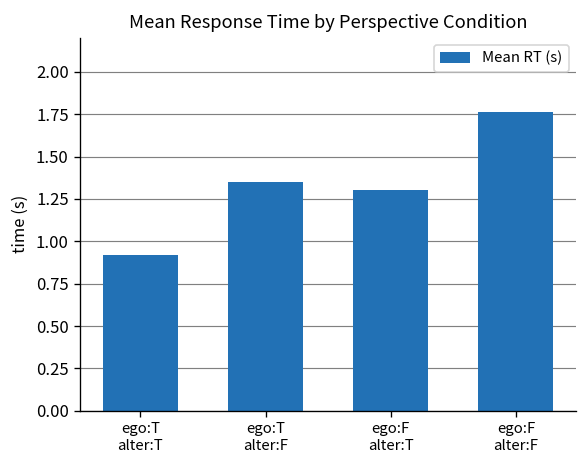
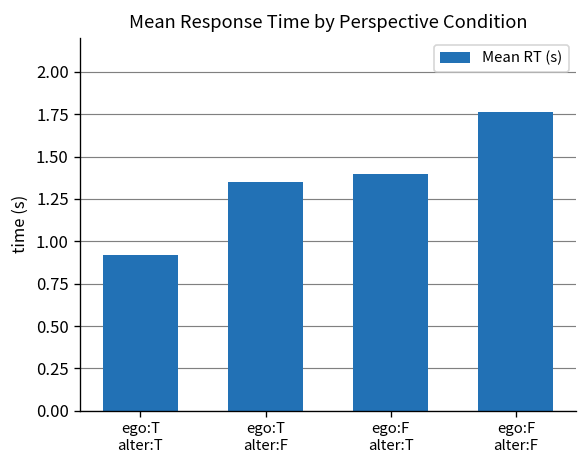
ego:F alter:T: 1.30 -> 1.40
